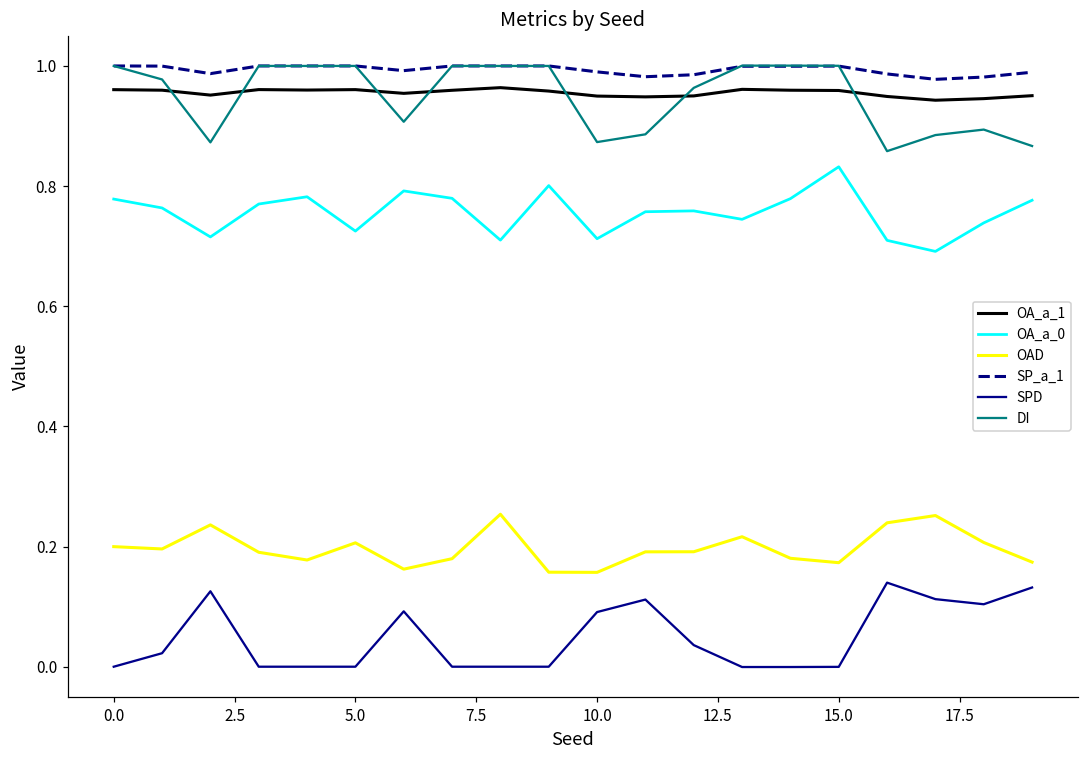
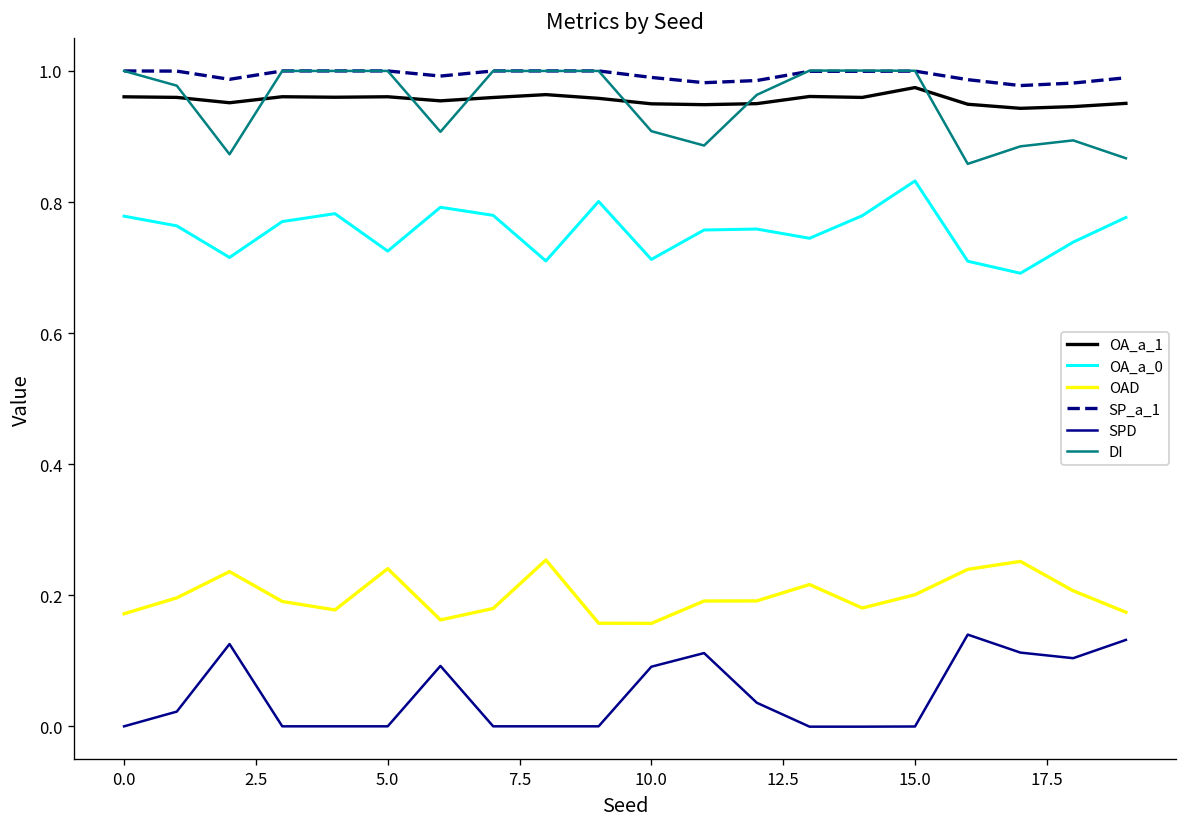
OAD, 0.0: 0.20 -> 0.17
OAD, 5.0: 0.21 -> 0.24
DI, 10.0: 0.87 -> 0.91
OA_a_1, 15.0: 0.96 -> 0.97
OAD, 15.0: 0.17 -> 0.20
